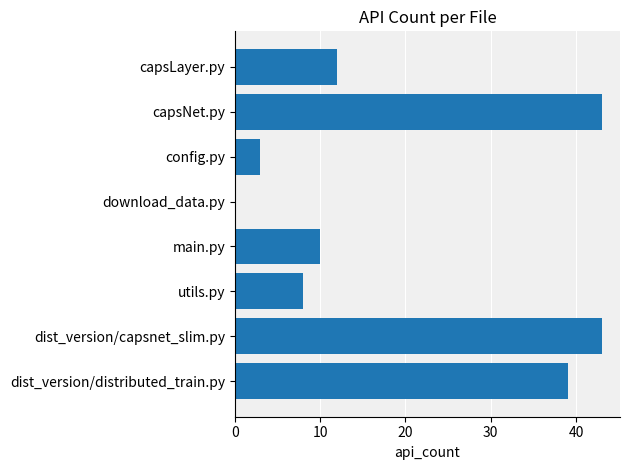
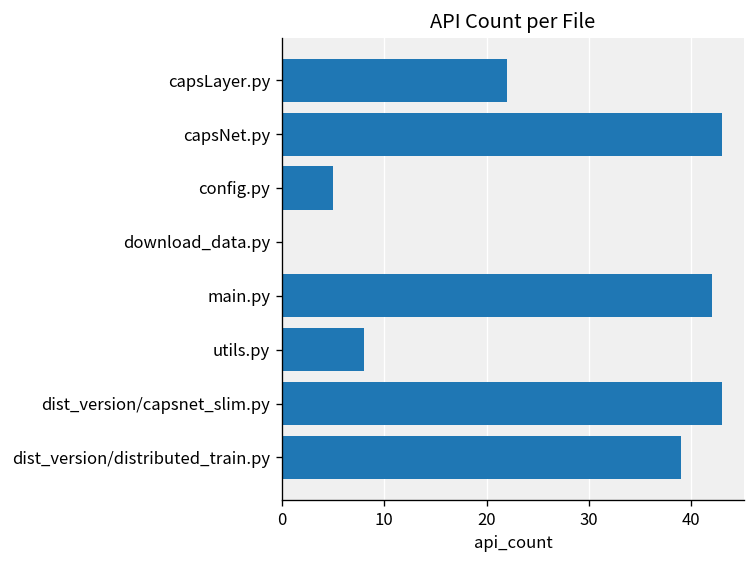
capsLayer.py: 12 -> 22
config.py: 3 -> 5
main.py: 10 -> 42
